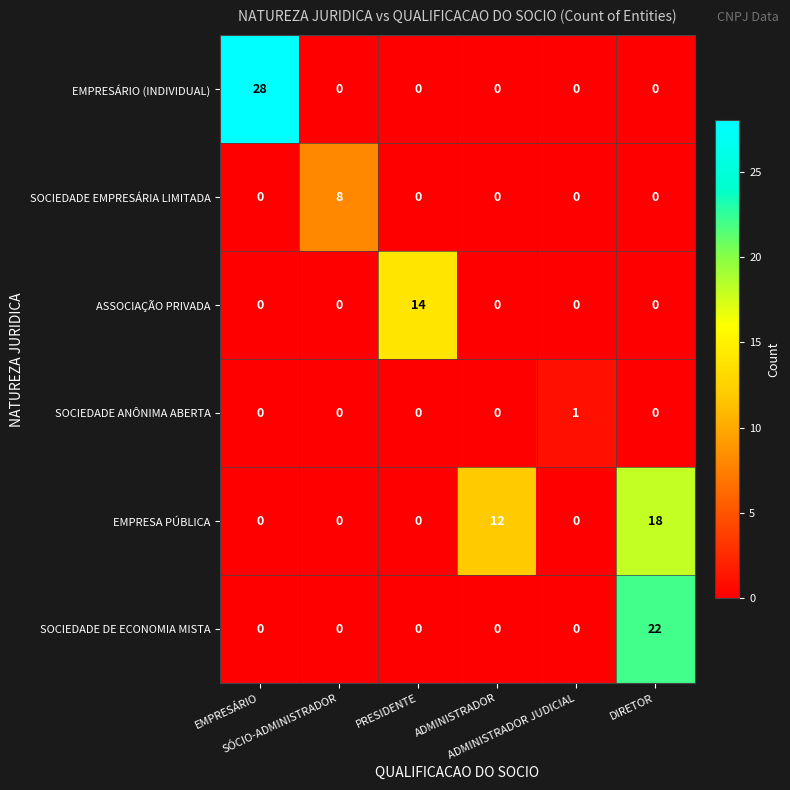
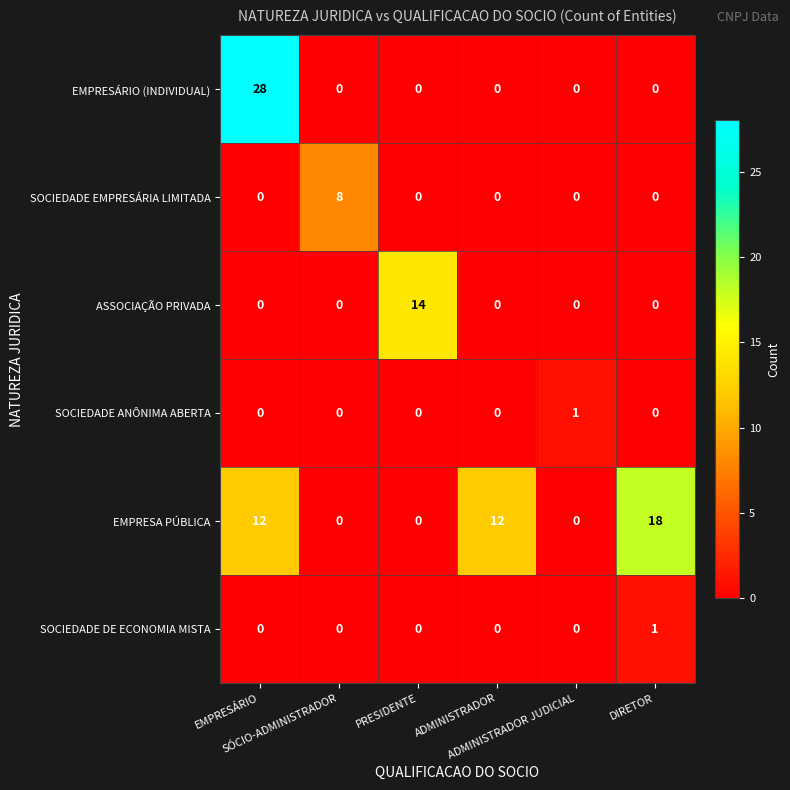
EMPRESA PÚBLICA, EMPRESÁRIO: 0 -> 12
SOCIEDADE DE ECONOMIA MISTA, DIRETOR: 22 -> 1
